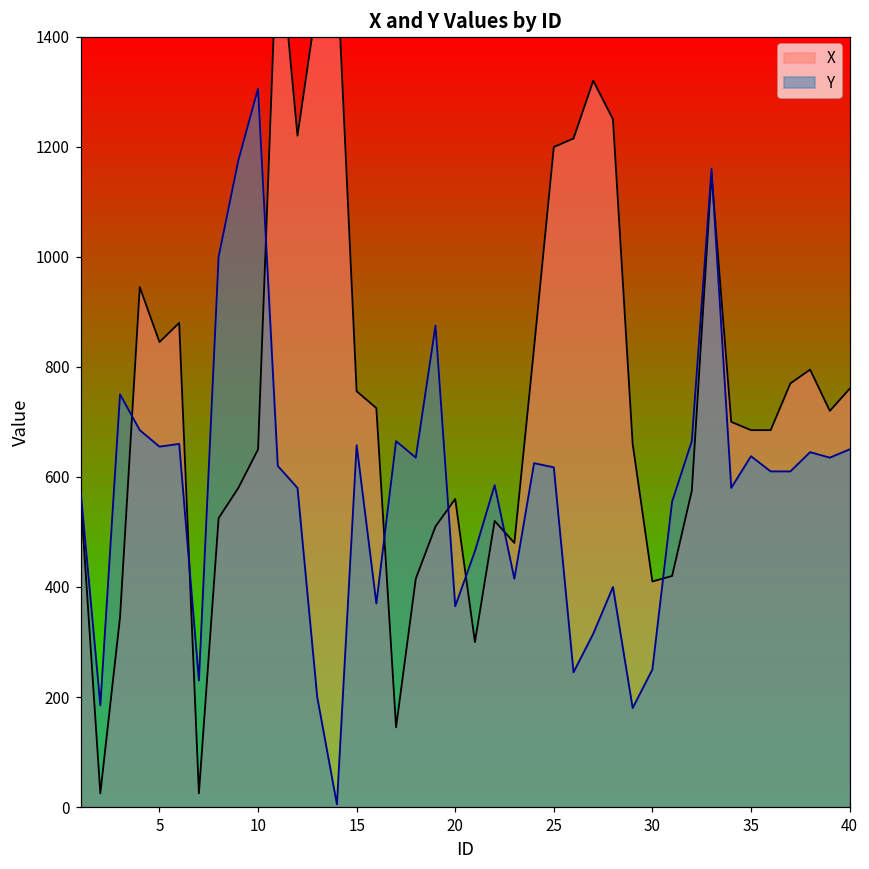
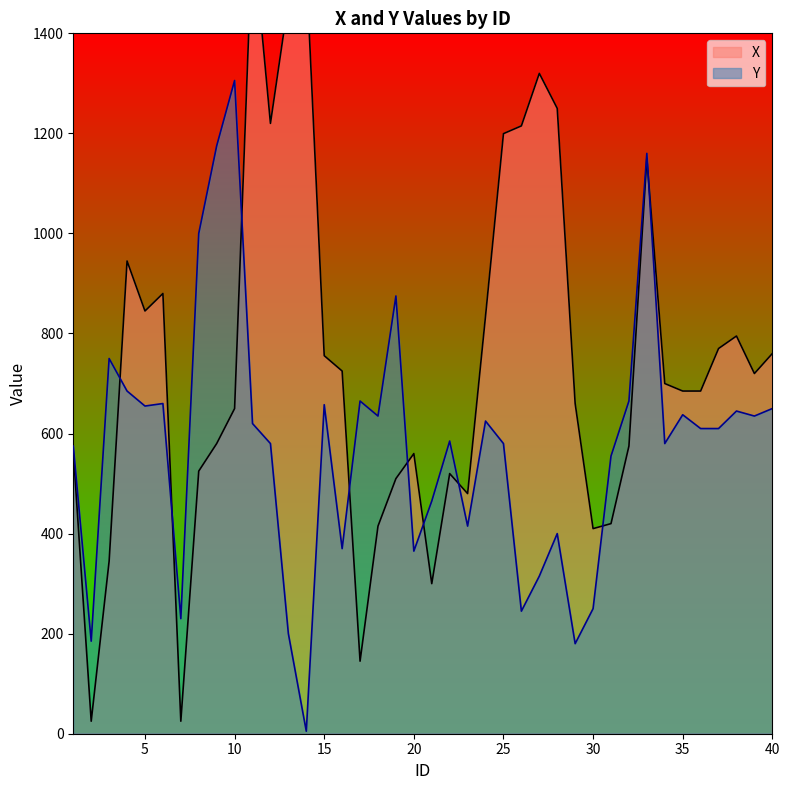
Y, 25: 620 -> 580
